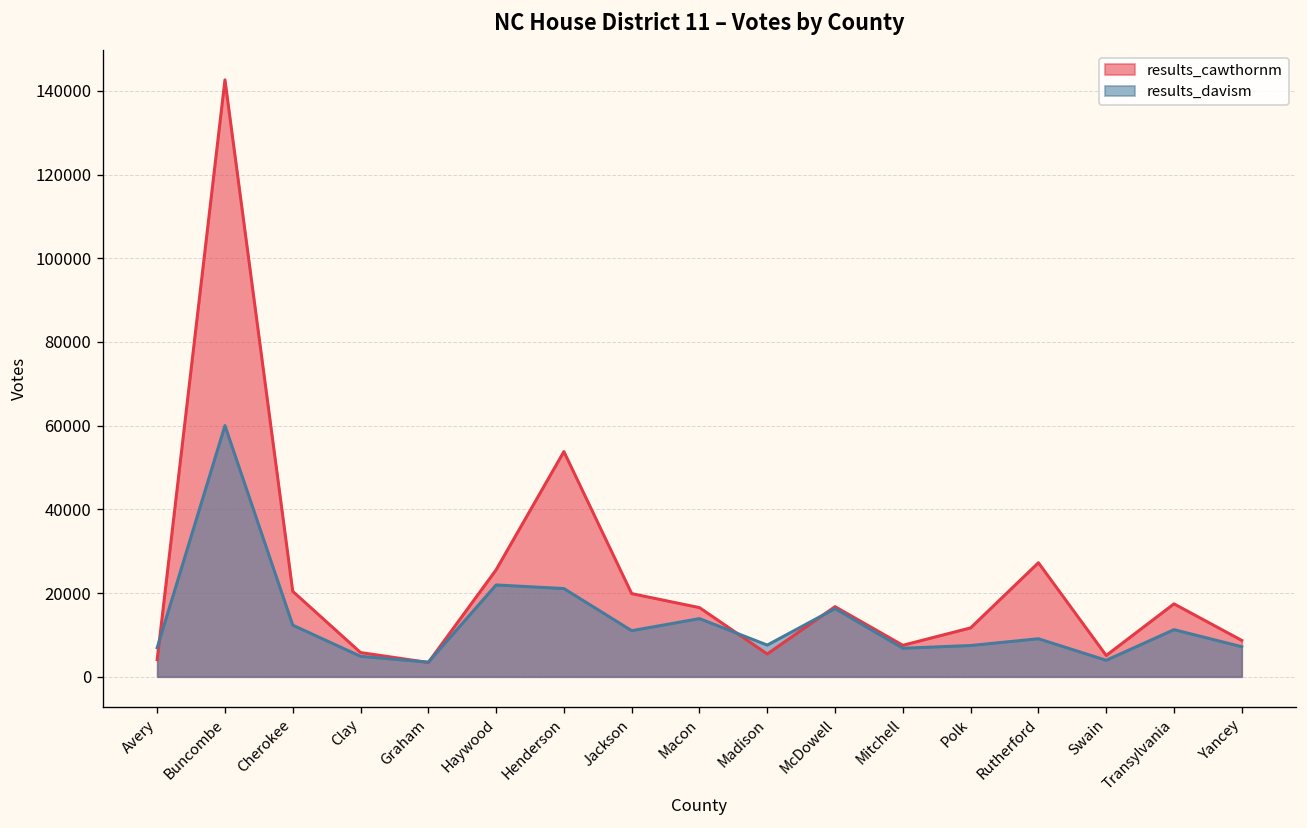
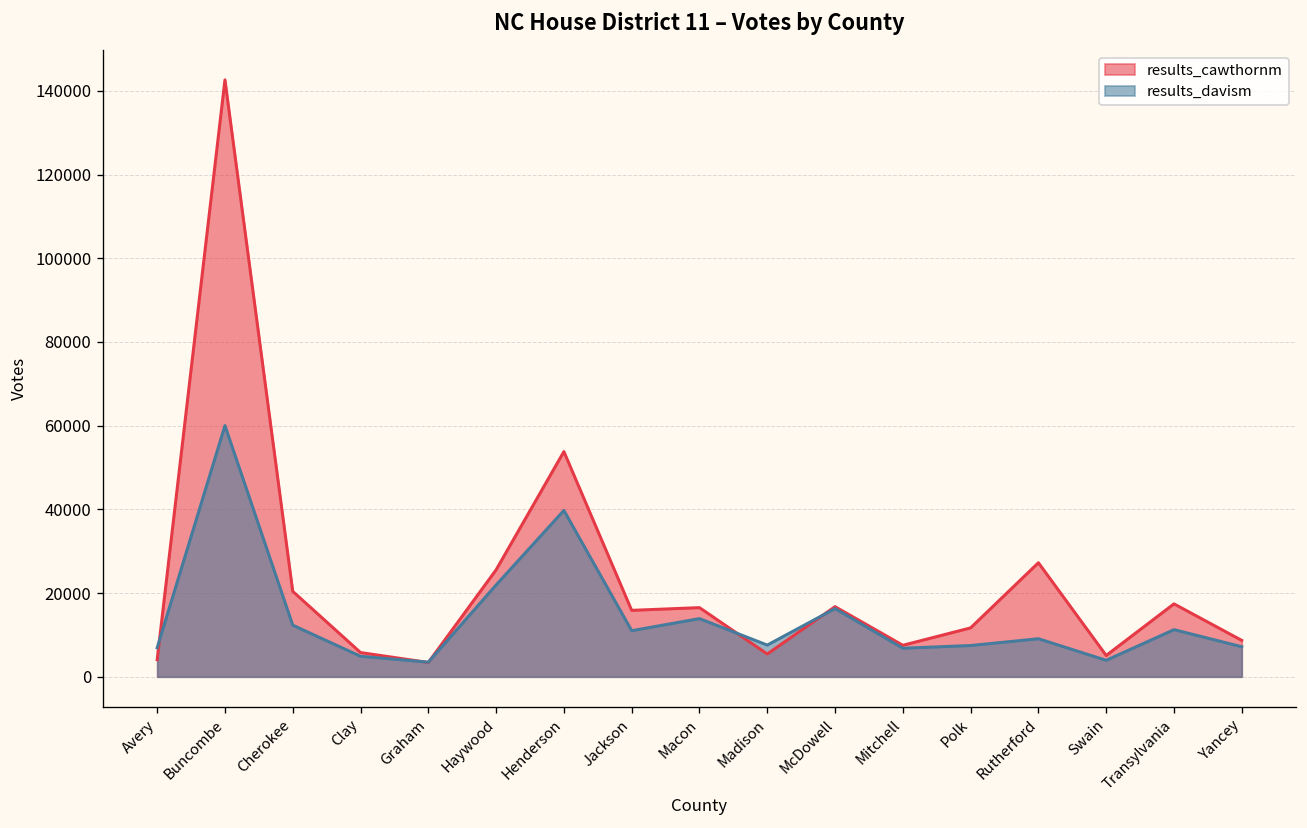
results_davism, Henderson: 21000 -> 40000
results_cawthornm, Jackson: 20000 -> 16000
